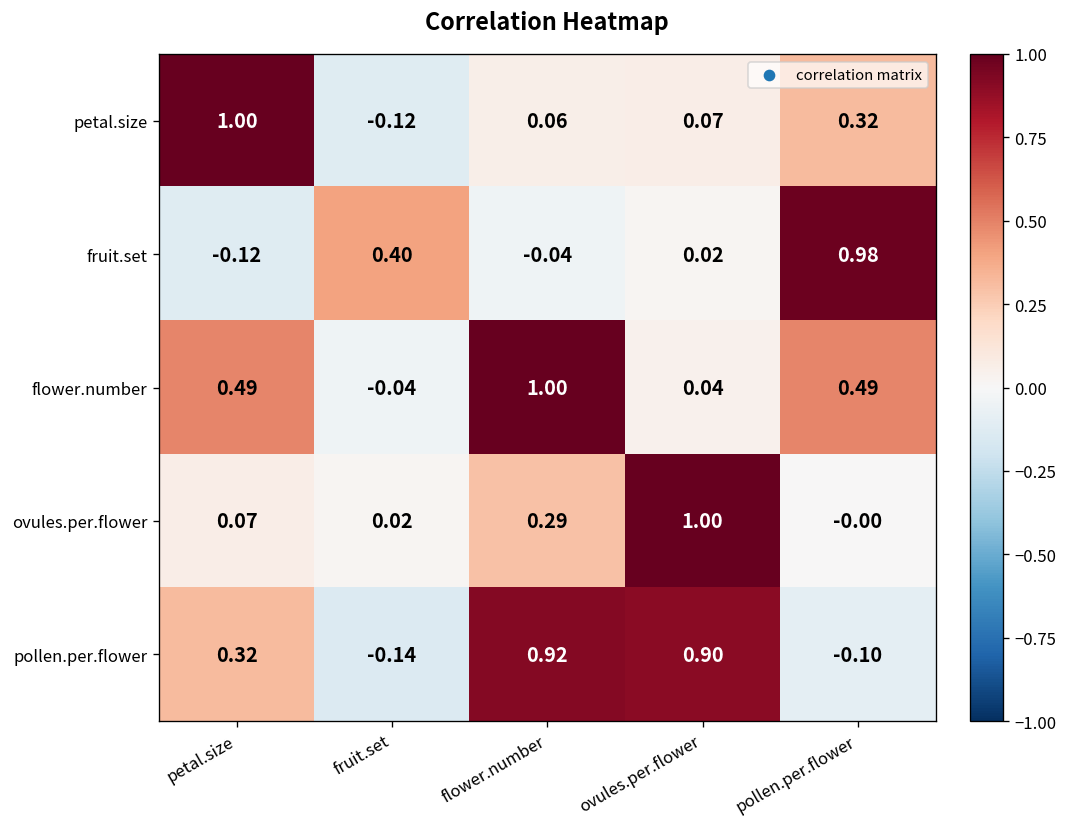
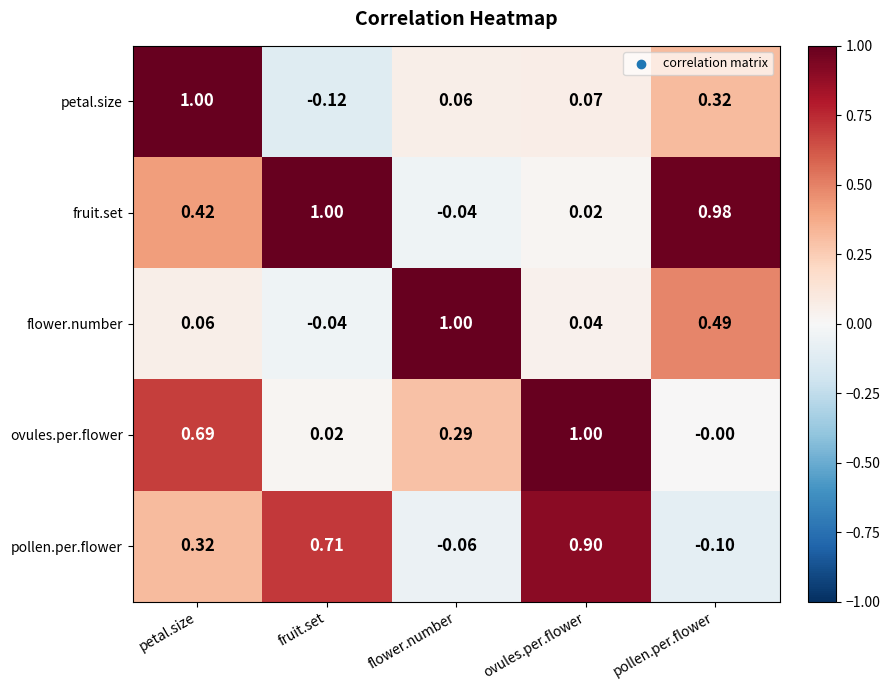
fruit.set, petal.size: -0.12 -> 0.42
fruit.set, fruit.set: 0.40 -> 1.00
flower.number, petal.size: 0.49 -> 0.06
ovules.per.flower, petal.size: 0.07 -> 0.69
pollen.per.flower, fruit.set: -0.14 -> 0.71
pollen.per.flower, flower.number: 0.92 -> -0.06
